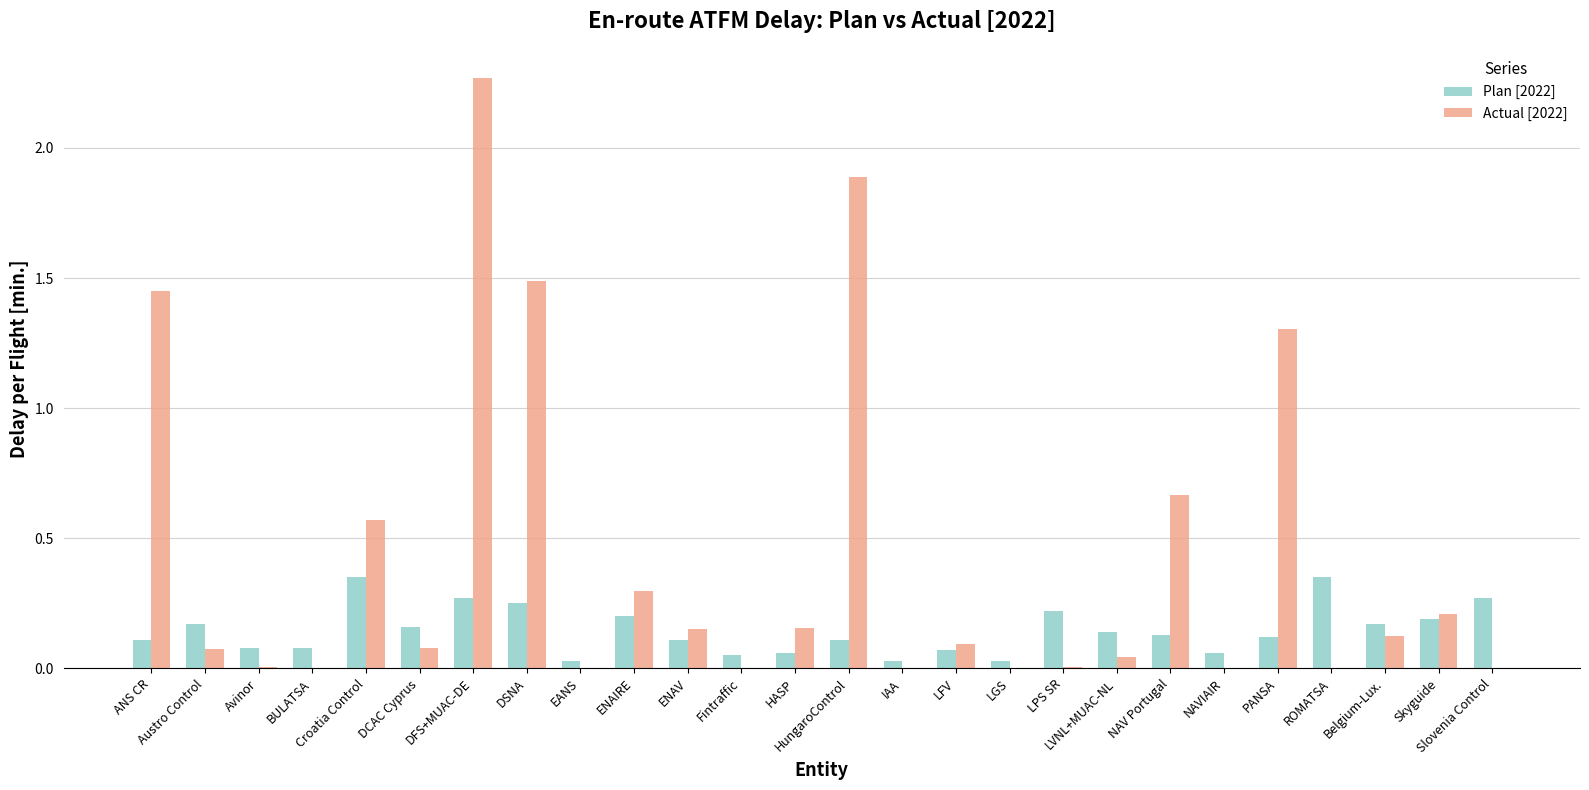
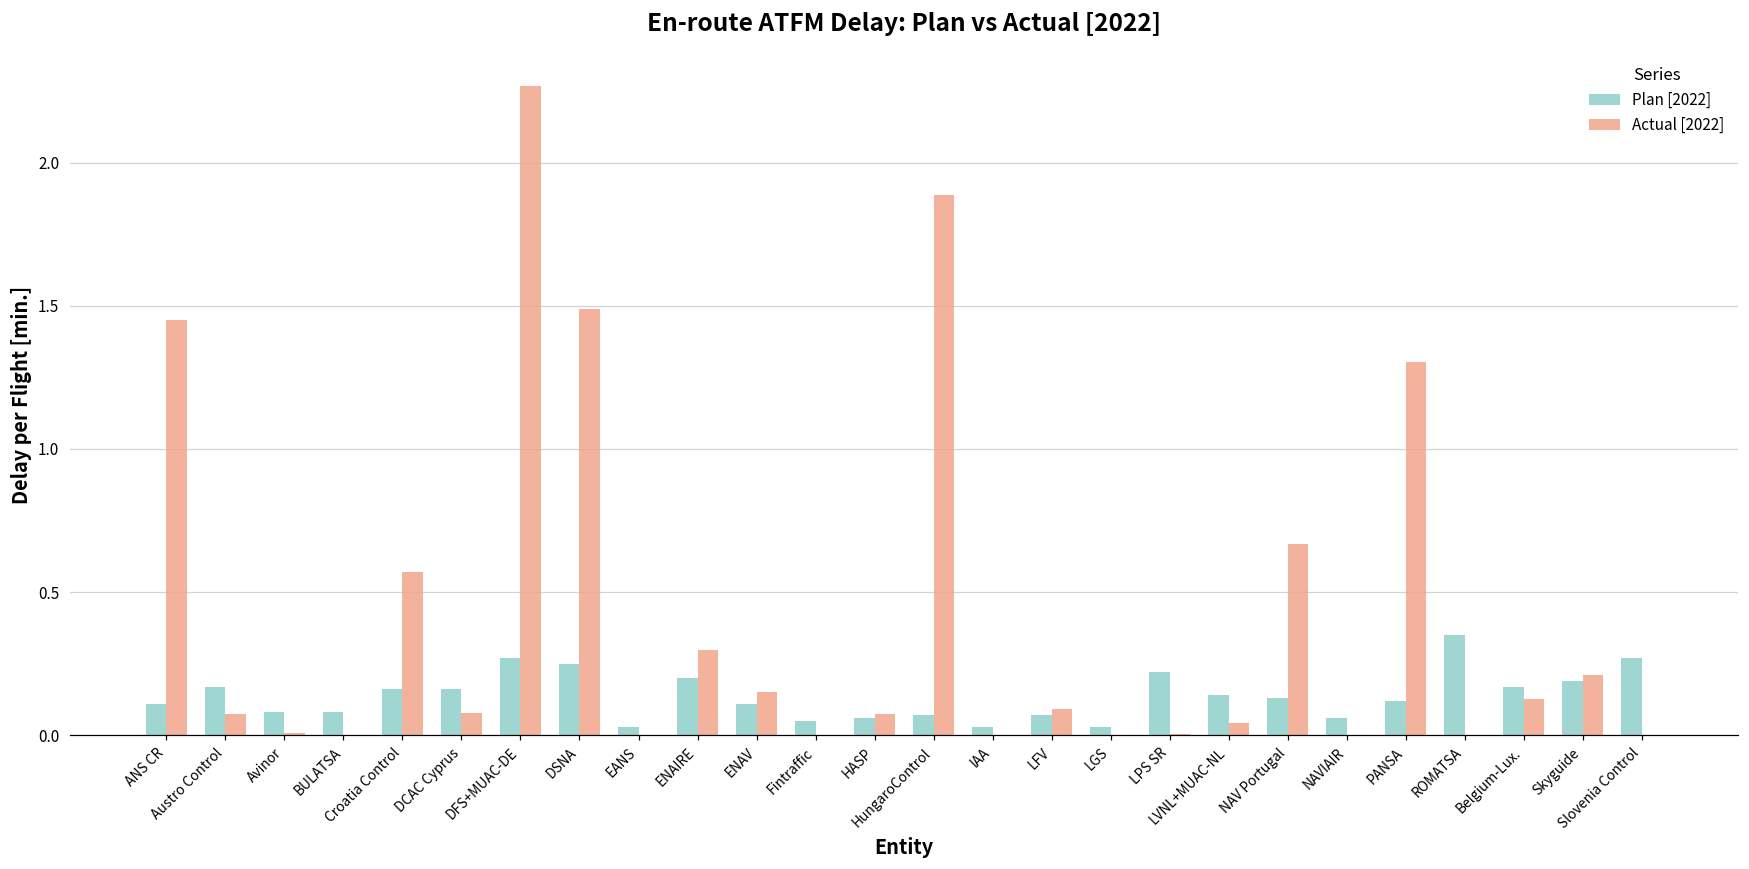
Plan [2022], Croatia Control: 0.35 -> 0.16
Actual [2022], HASP: 0.15 -> 0.08
Plan [2022], HungaroControl: 0.11 -> 0.07
